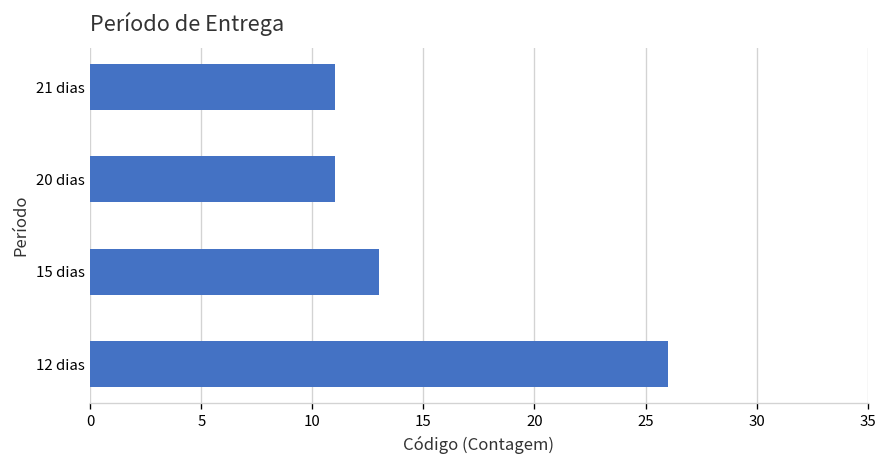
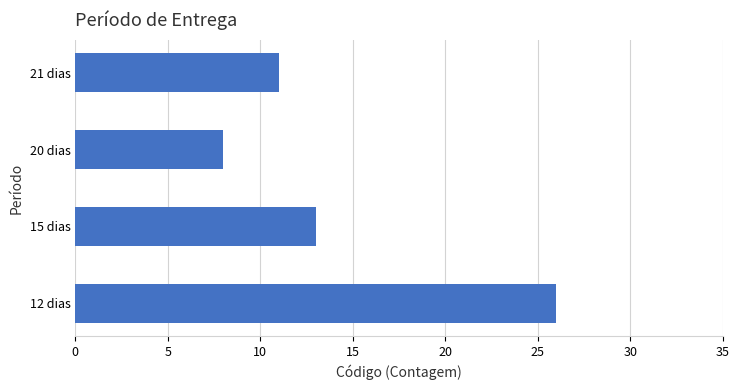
20 dias: 11 -> 8
